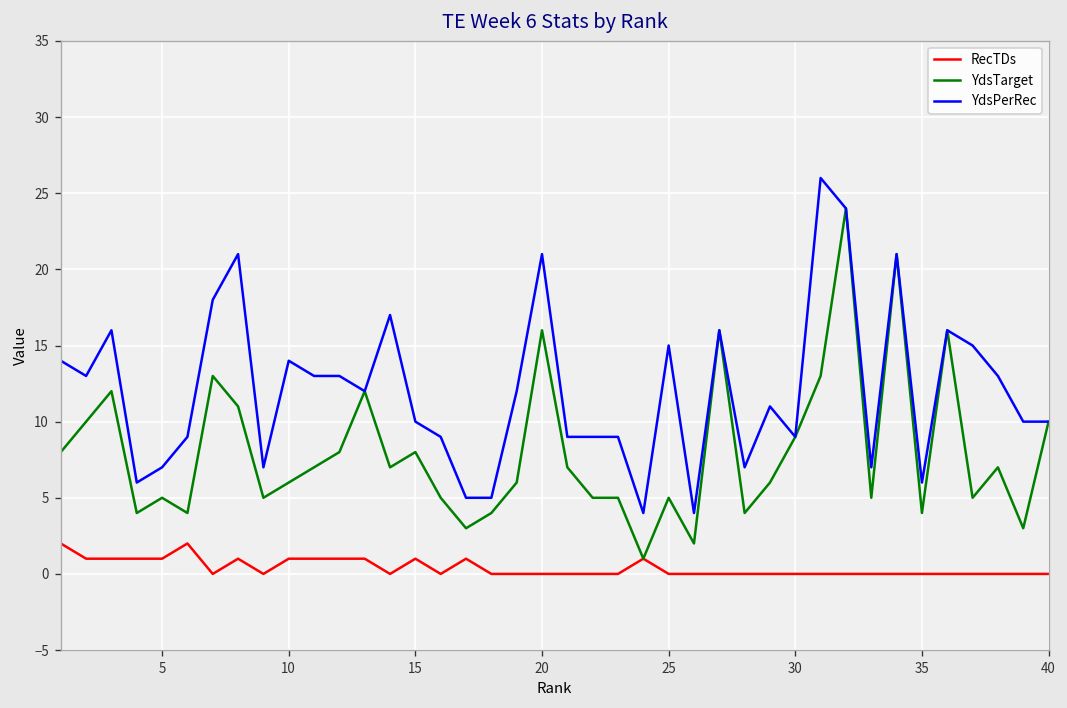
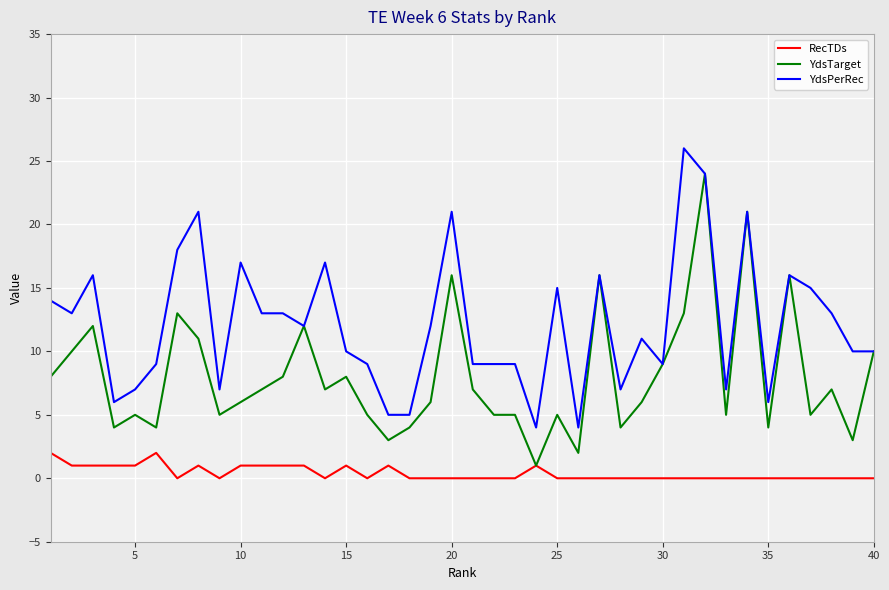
YdsPerRec, 10: 14 -> 17
